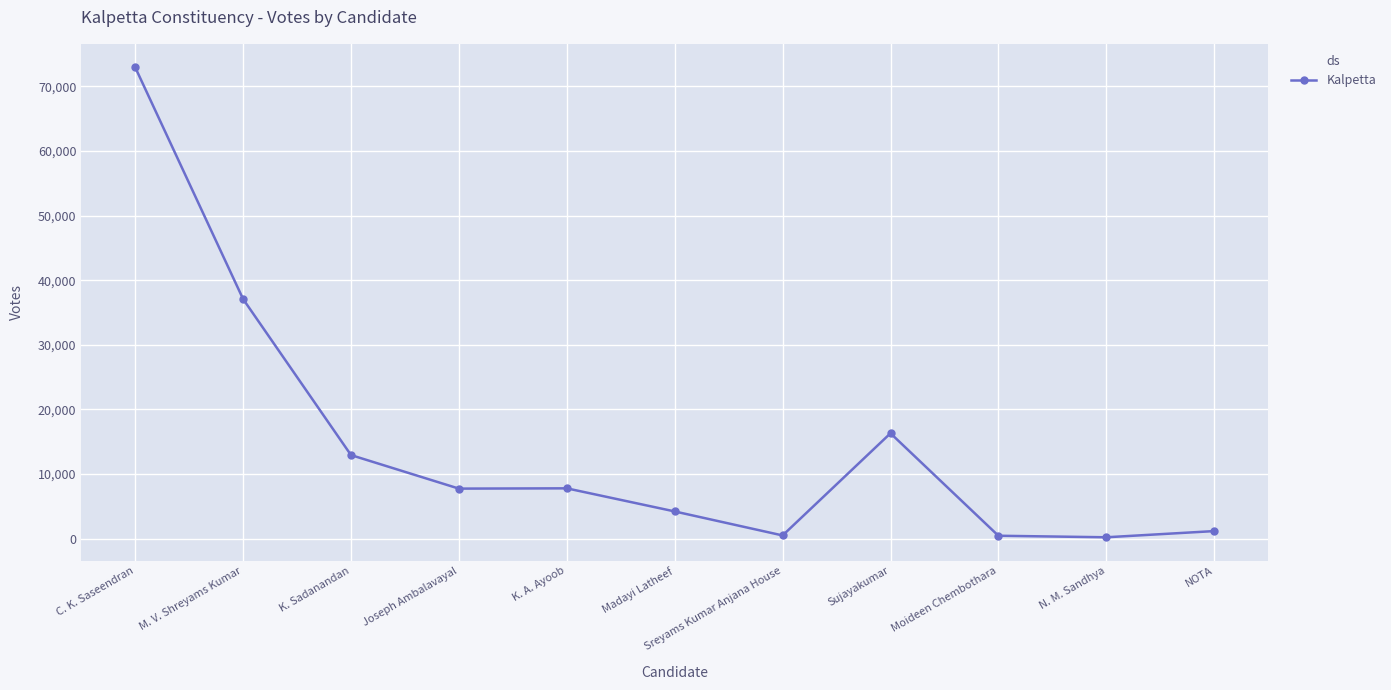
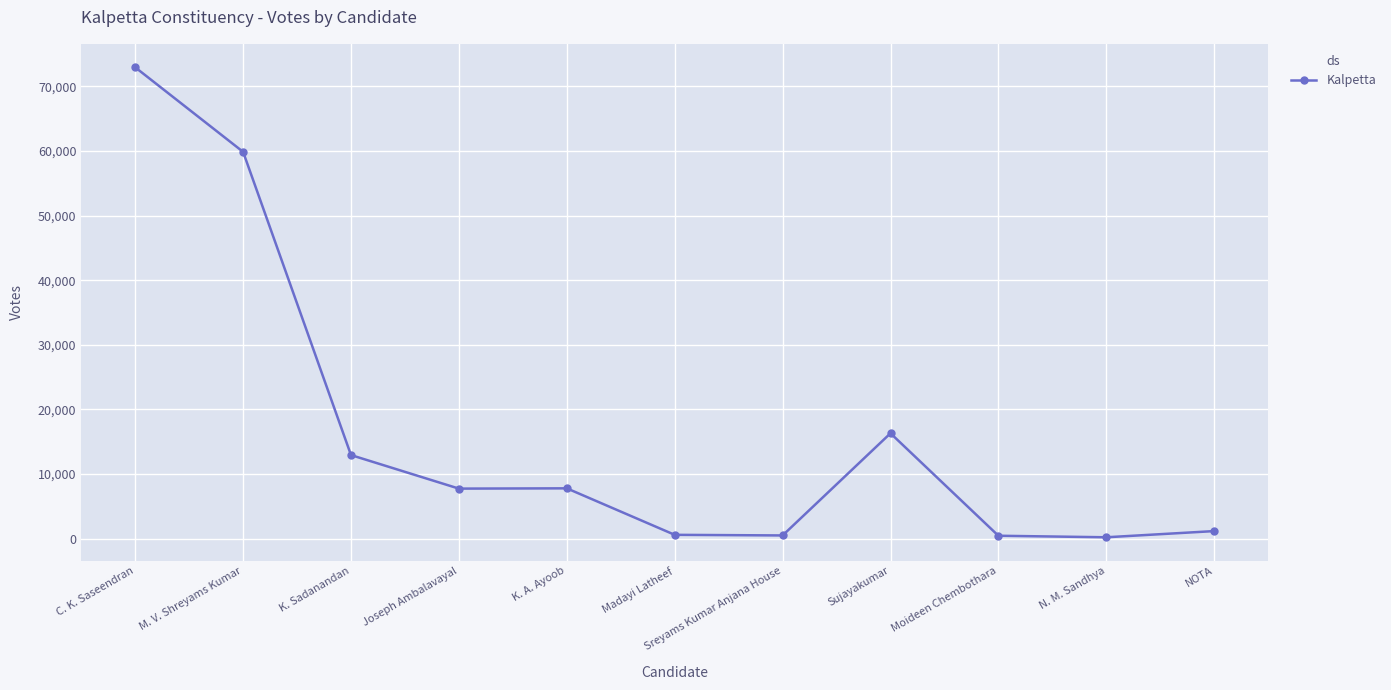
M. V. Shreyams Kumar: 37,000 -> 60,000
Madayi Latheef: 4,000 -> 1,000
